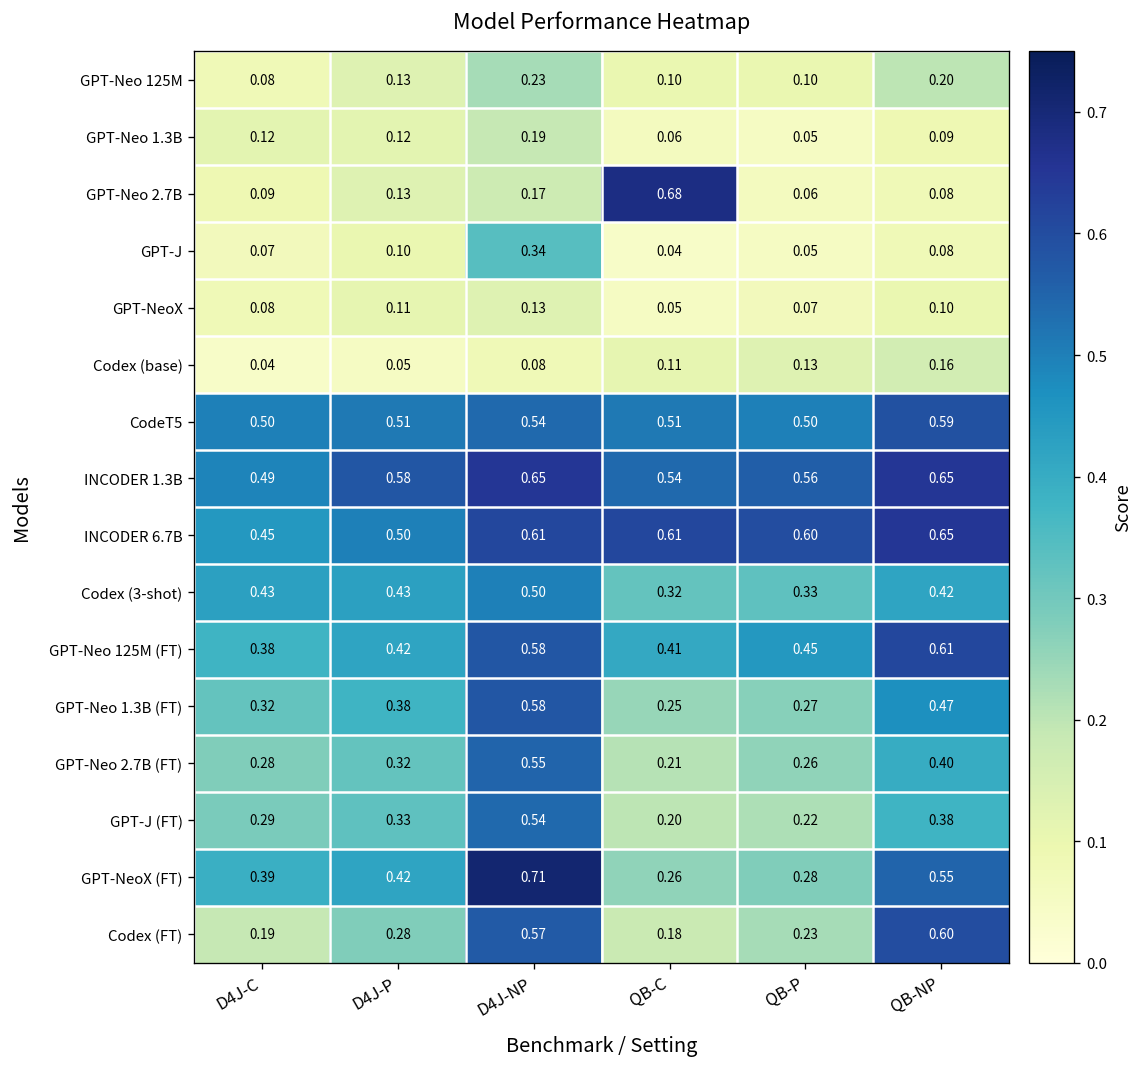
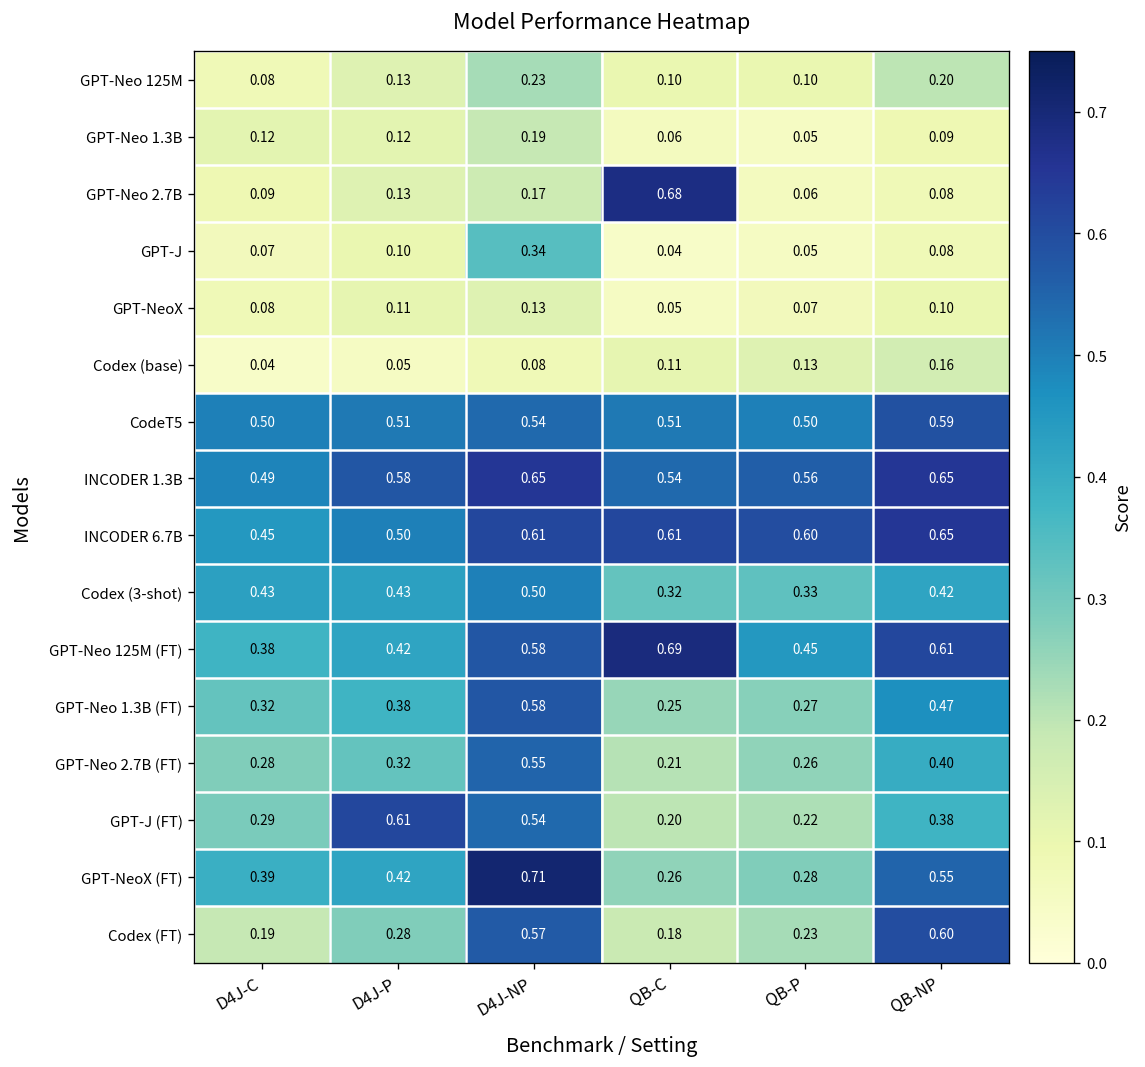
GPT-Neo 125M (FT), QB-C: 0.41 -> 0.69
GPT-J (FT), D4J-P: 0.33 -> 0.61
